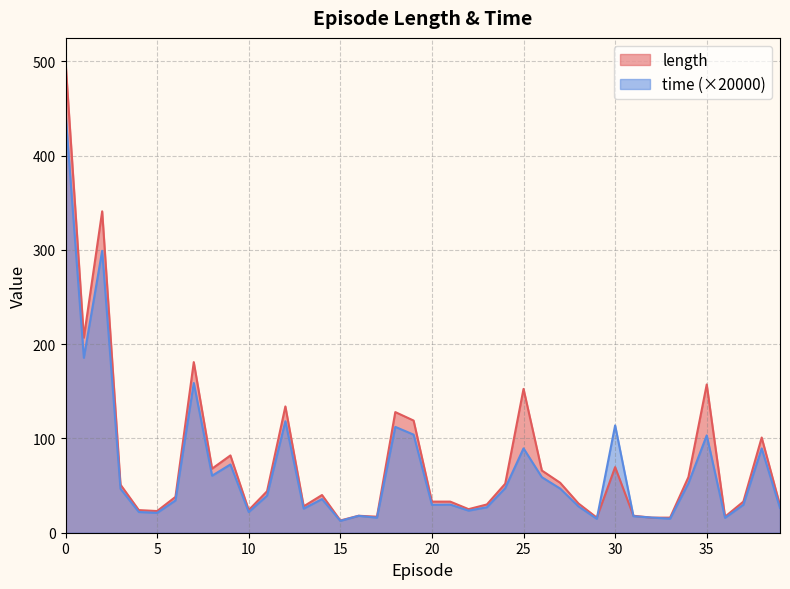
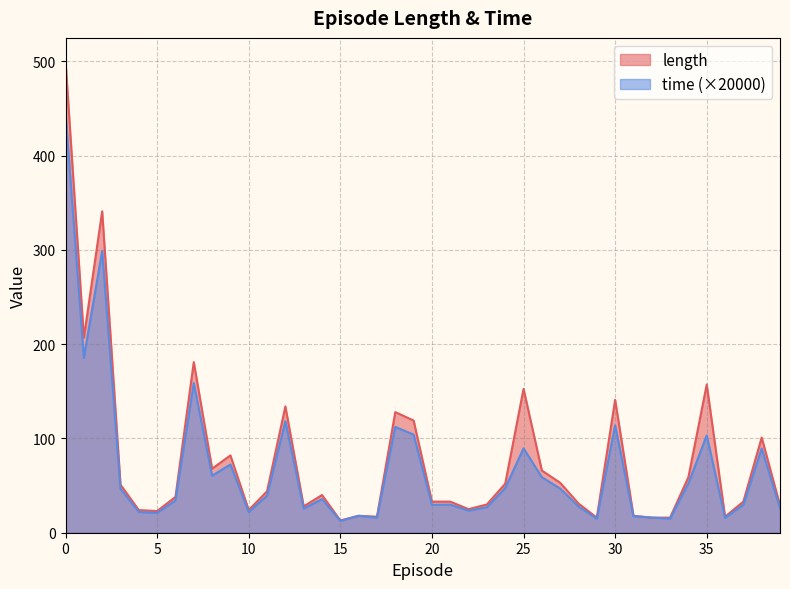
length, 30: 70 -> 140
